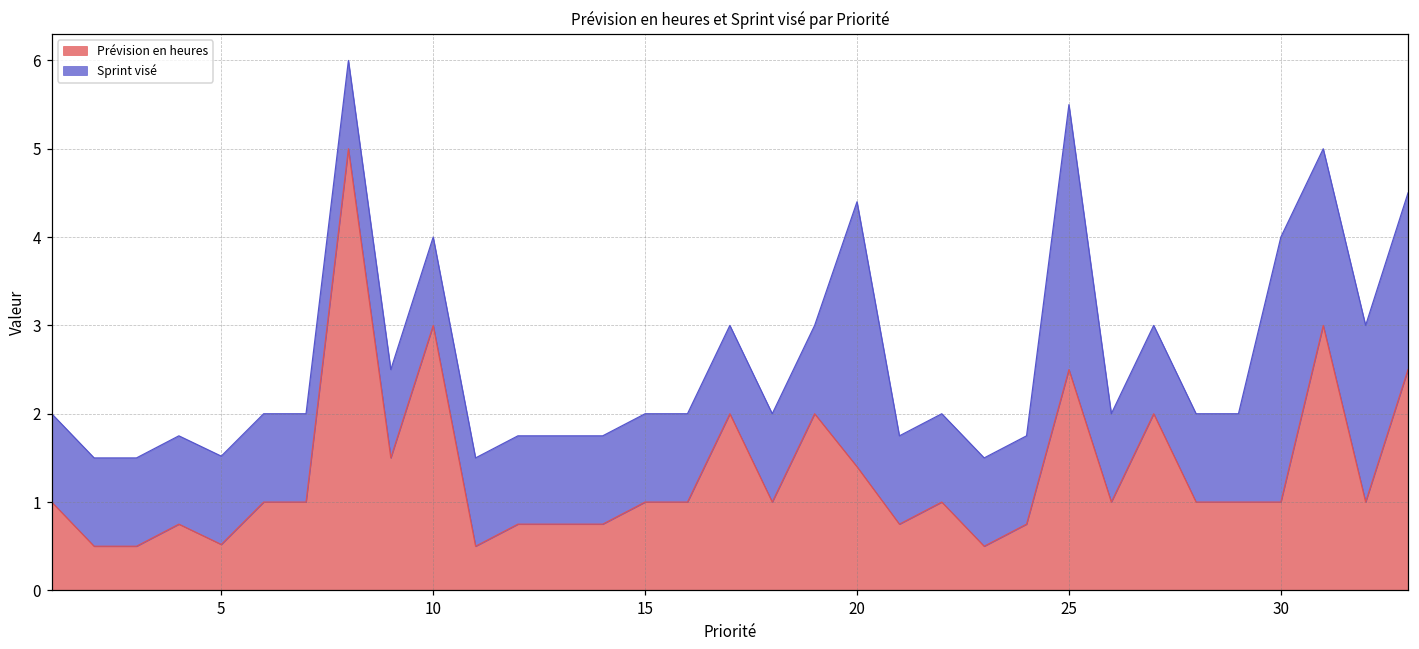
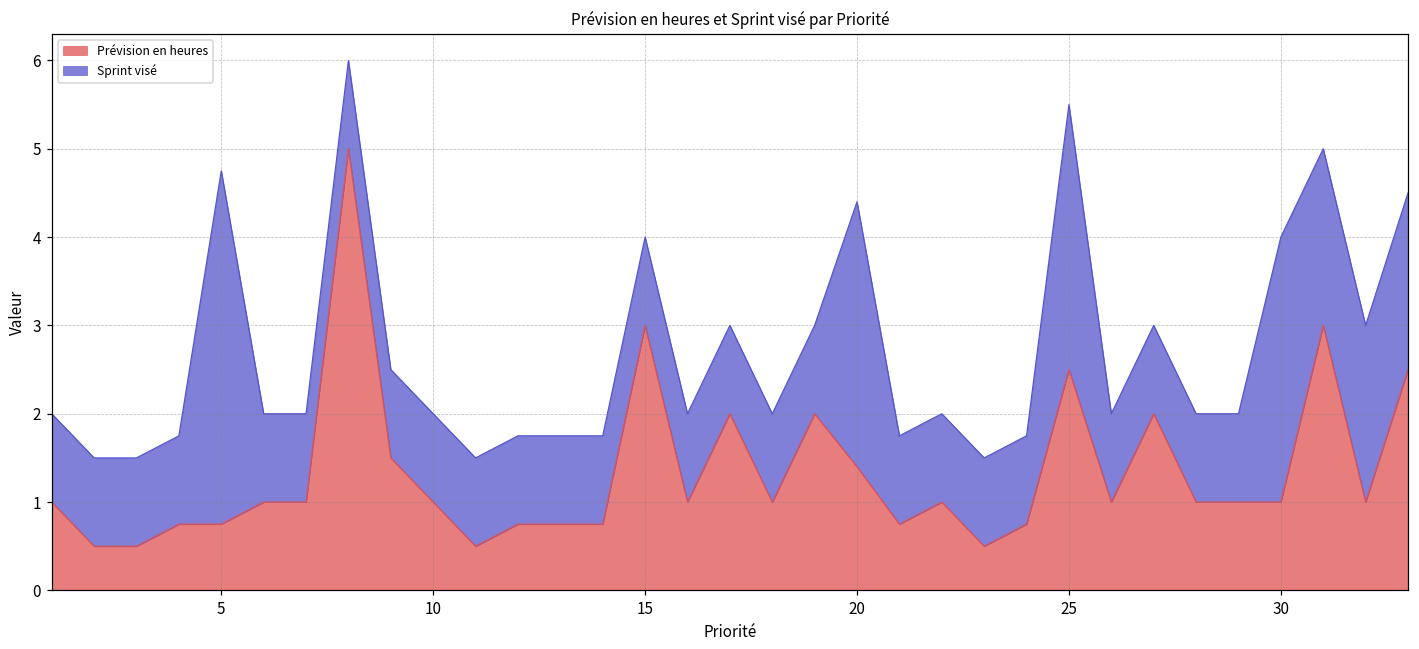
Prévision en heures, 5: 0.5 -> 0.8
Sprint visé, 5: 1 -> 4
Prévision en heures, 10: 3 -> 1
Prévision en heures, 15: 1 -> 3
